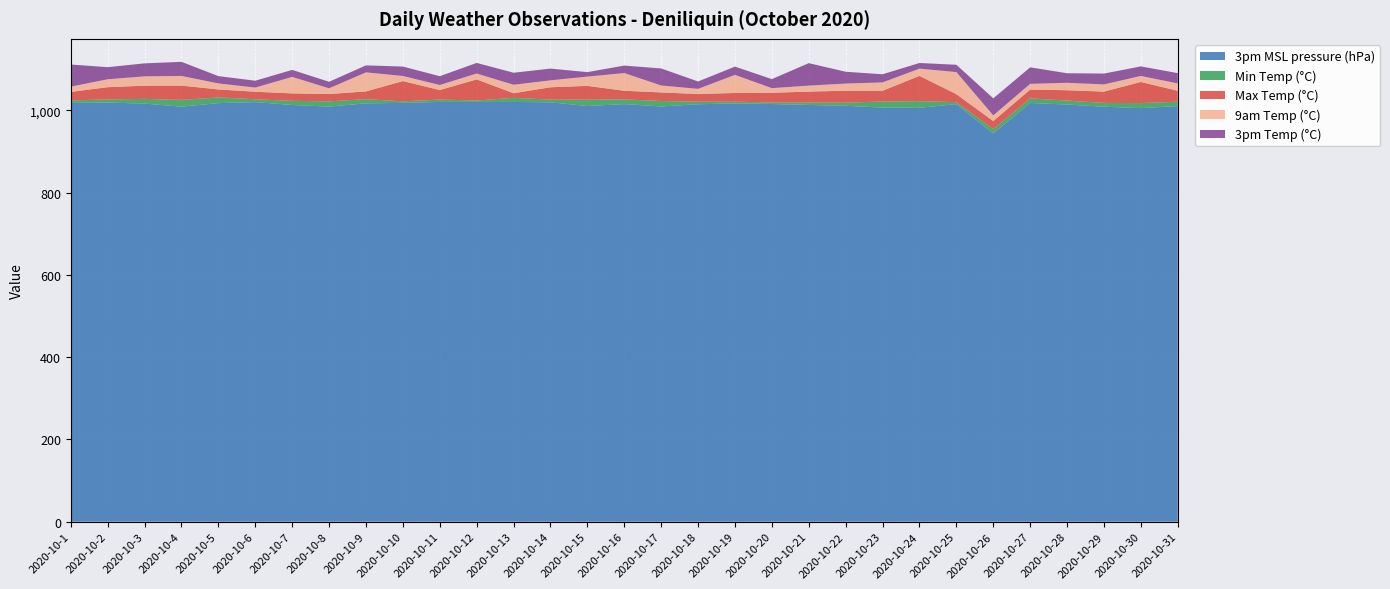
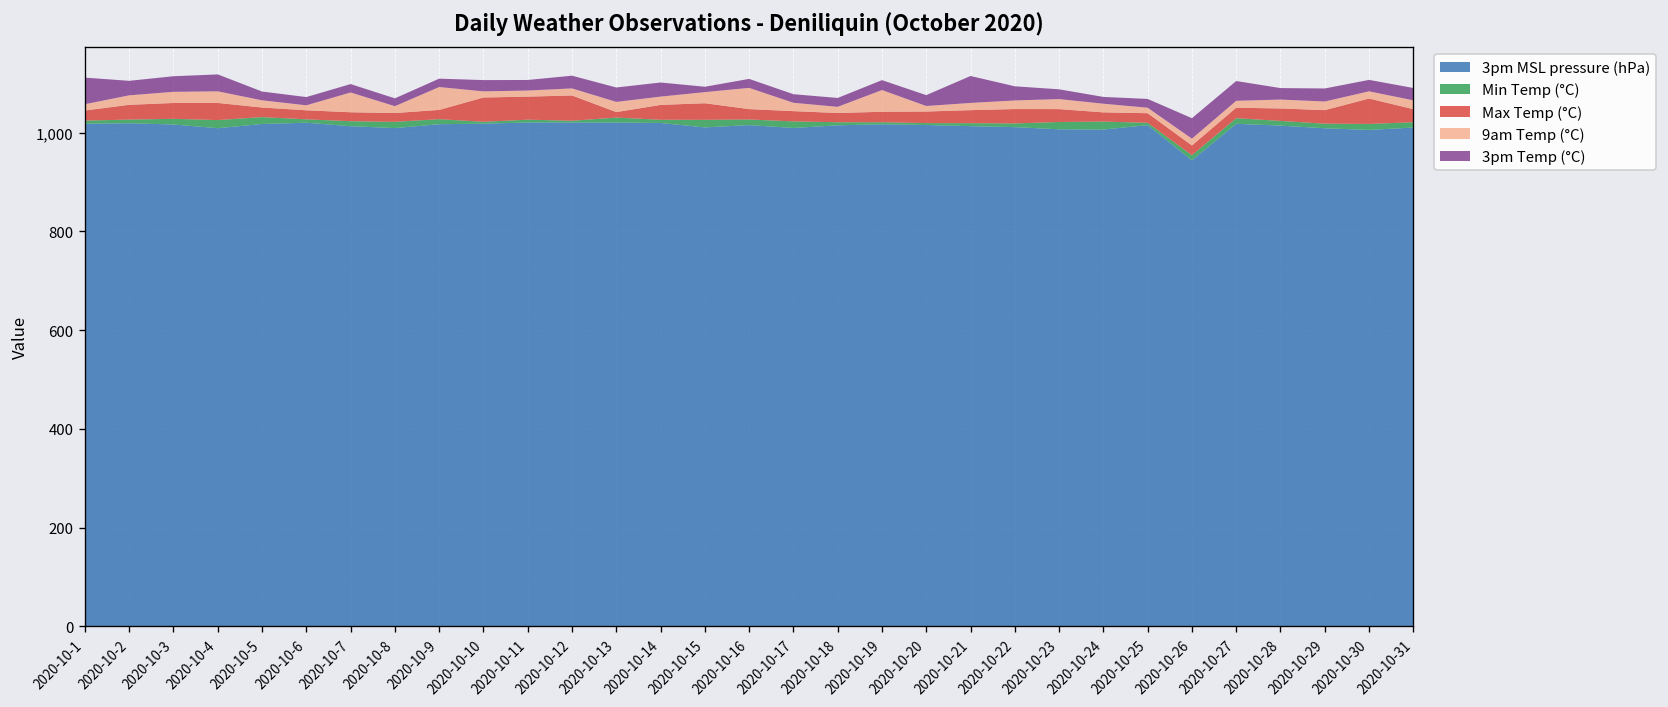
Max Temp (°C), 2020-10-11: 20 -> 50
3pm Temp (°C), 2020-10-17: 40 -> 20
Max Temp (°C), 2020-10-24: 60 -> 20
9am Temp (°C), 2020-10-25: 50 -> 10
